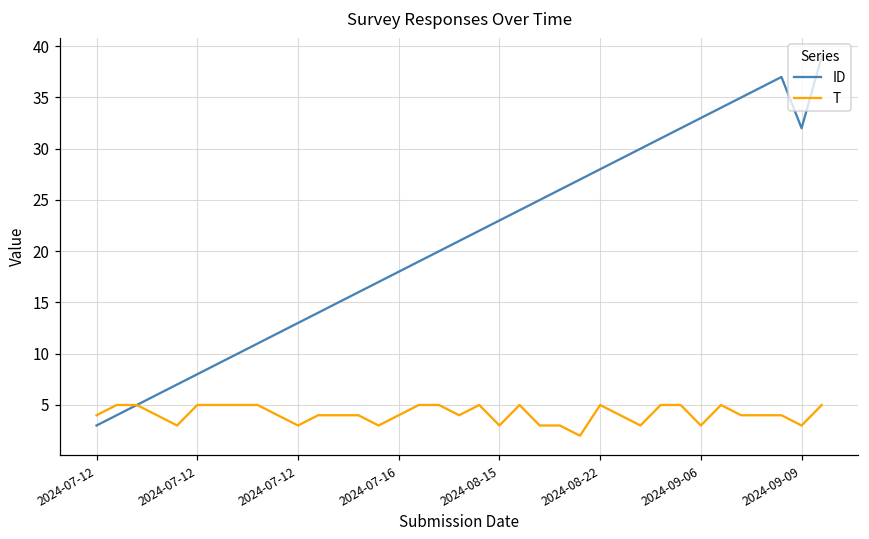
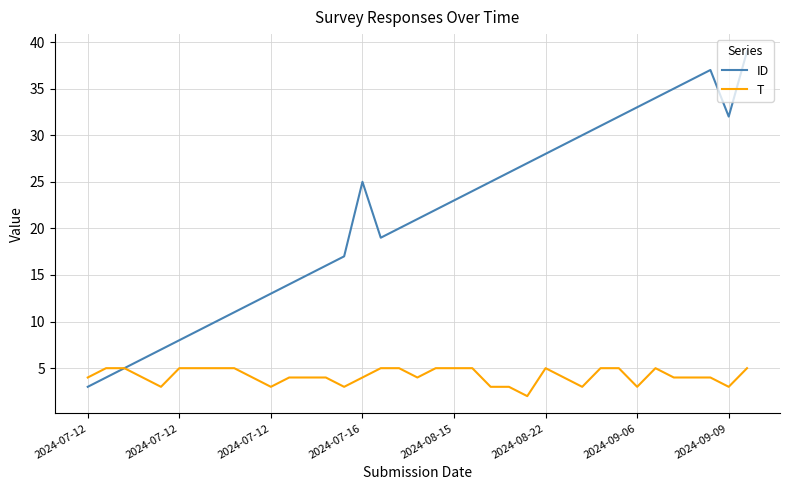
ID, 2024-07-16: 18 -> 25
T, 2024-08-15: 3 -> 5
